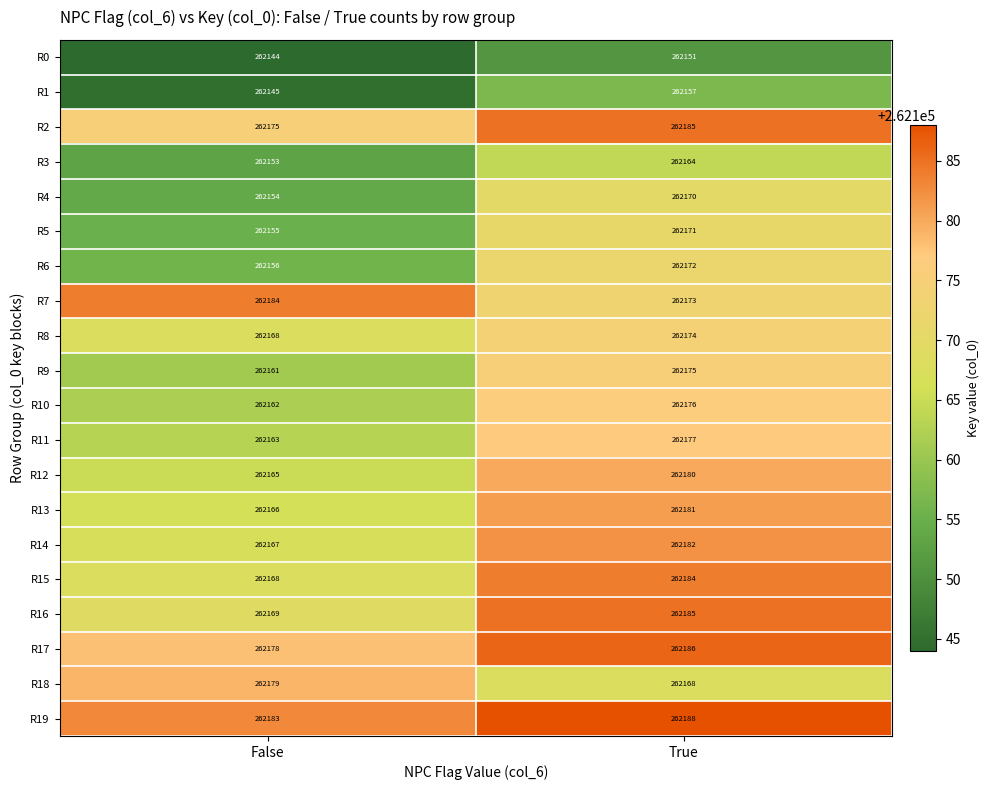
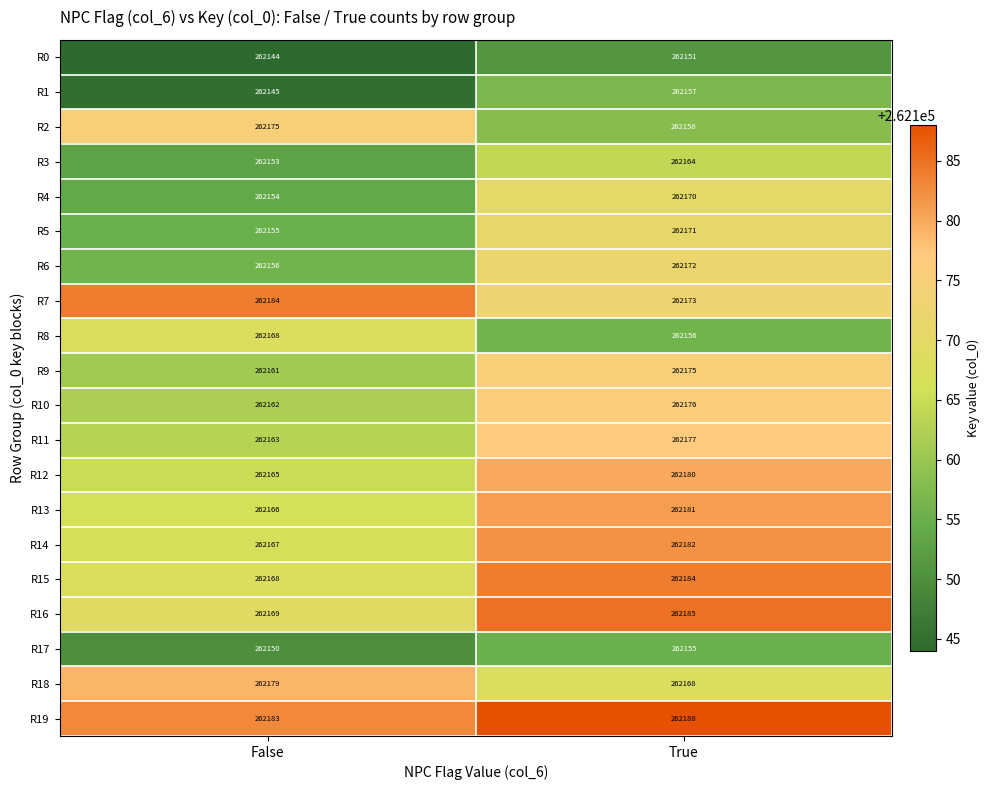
R2, True: 262185 -> 262158
R8, True: 262174 -> 262156
R17, False: 262178 -> 262150
R17, True: 262186 -> 262155
